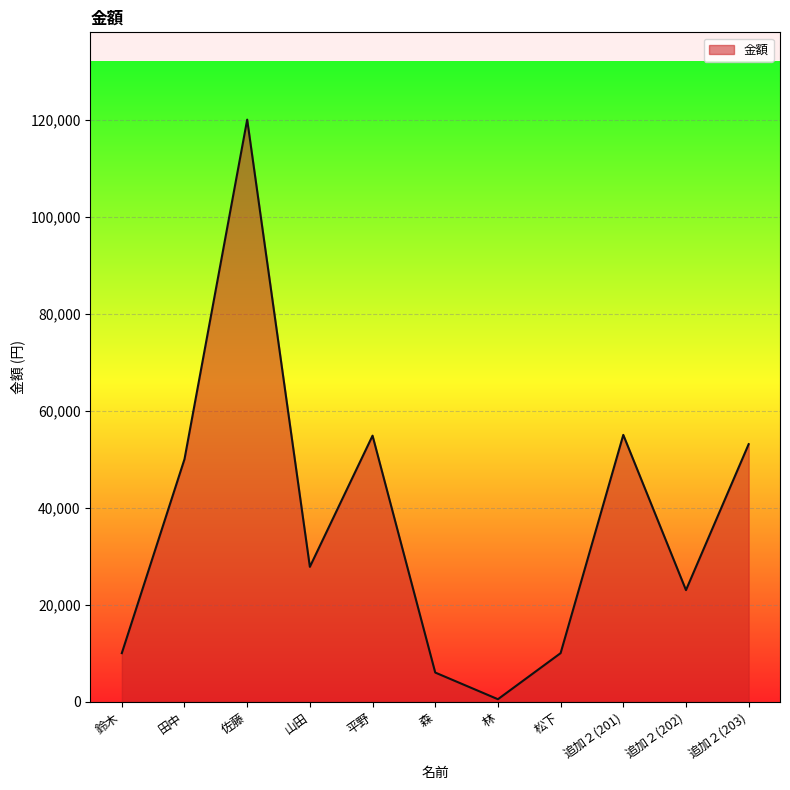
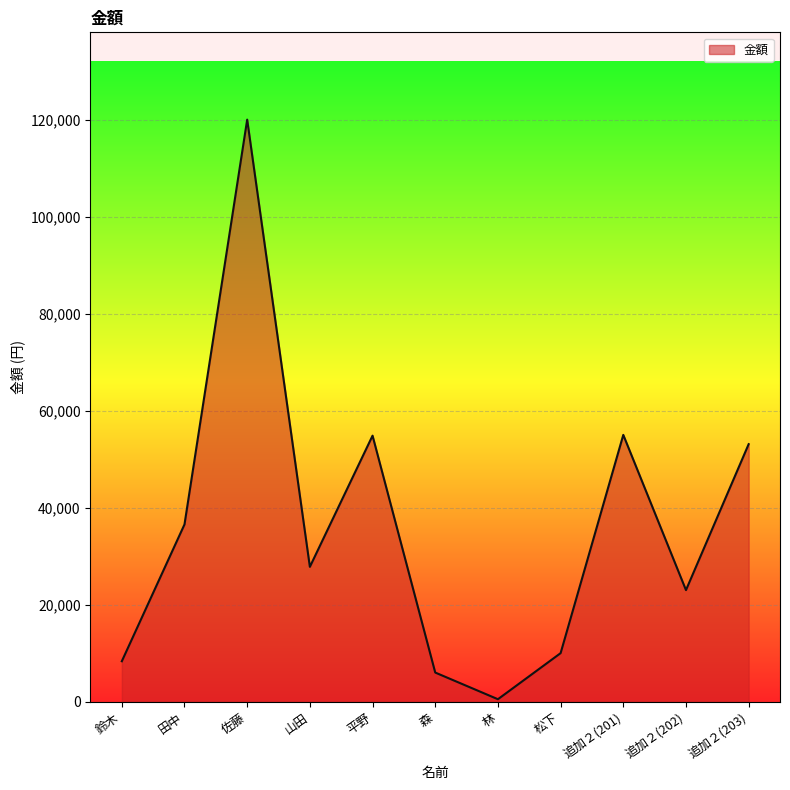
鈴木: 10,000 -> 8,000
田中: 50,000 -> 37,000
